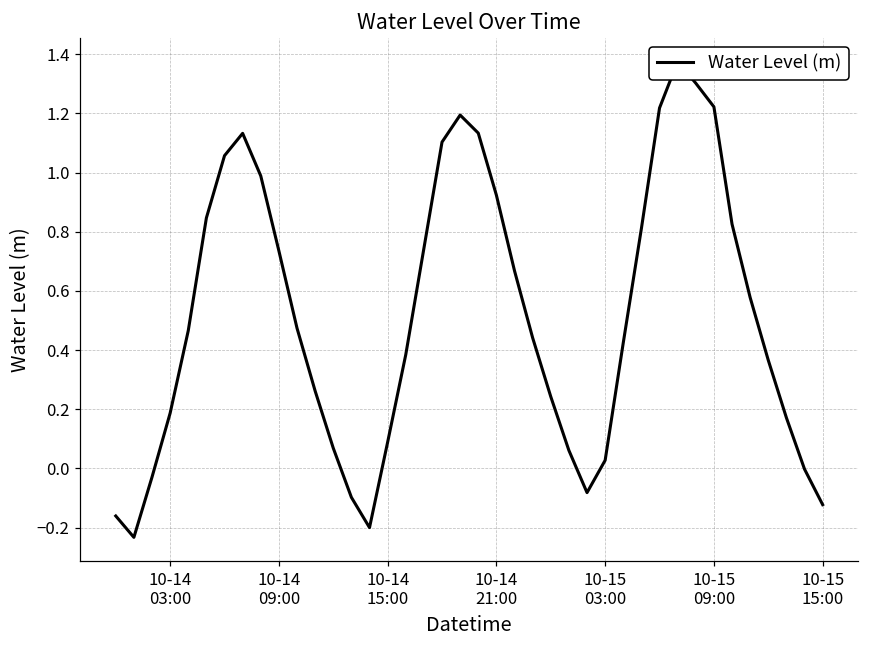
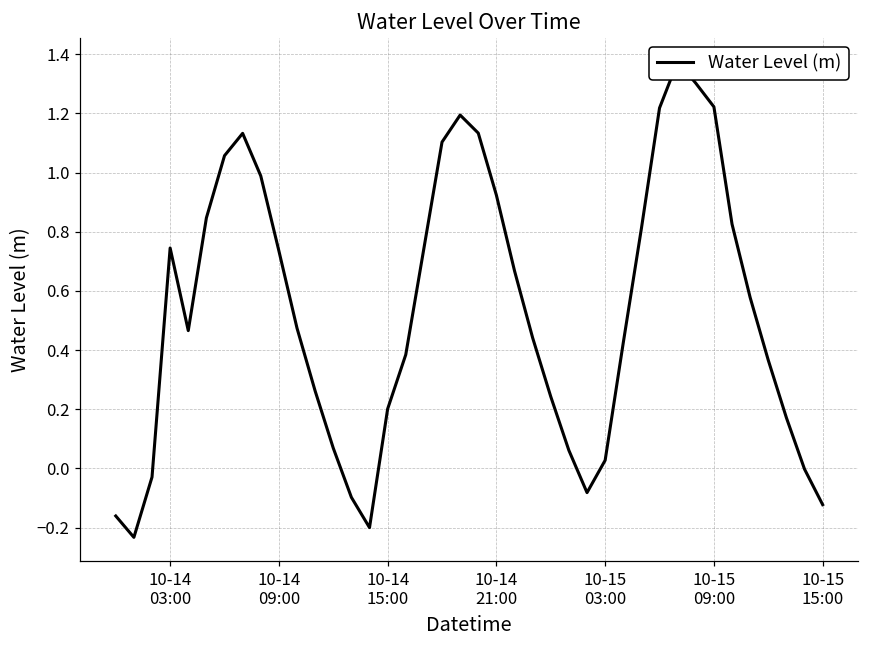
10-14 03:00: 0.19 -> 0.75
10-14 15:00: 0.09 -> 0.20
